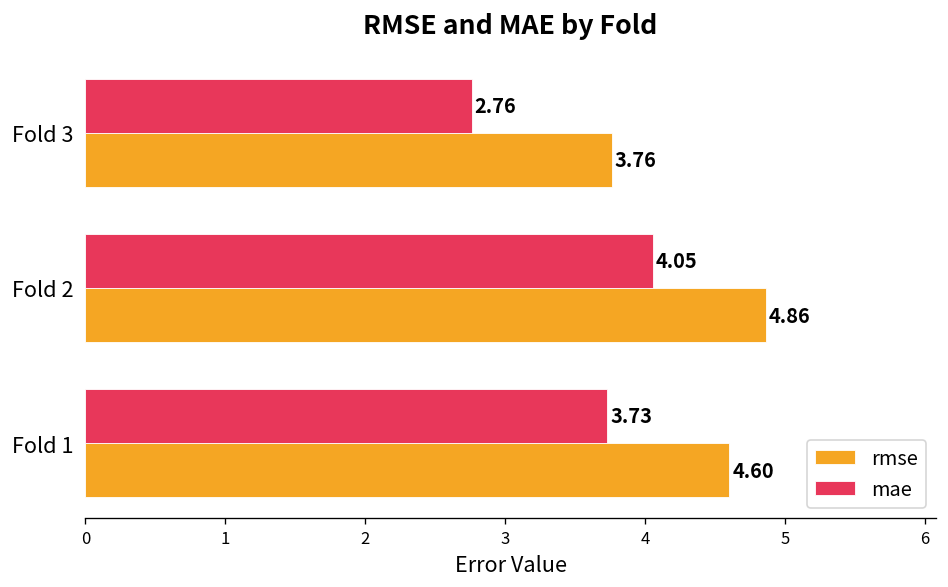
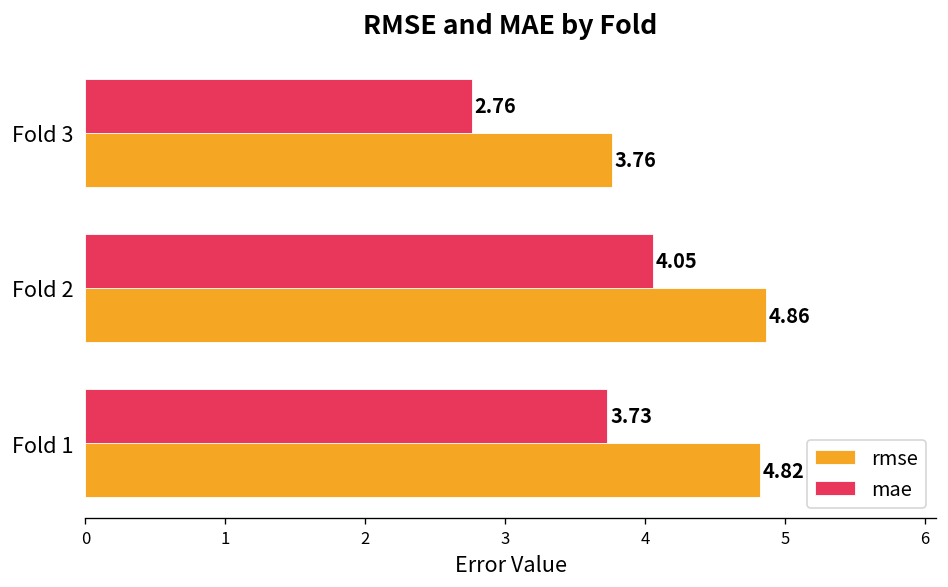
rmse, Fold 1: 4.60 -> 4.82
